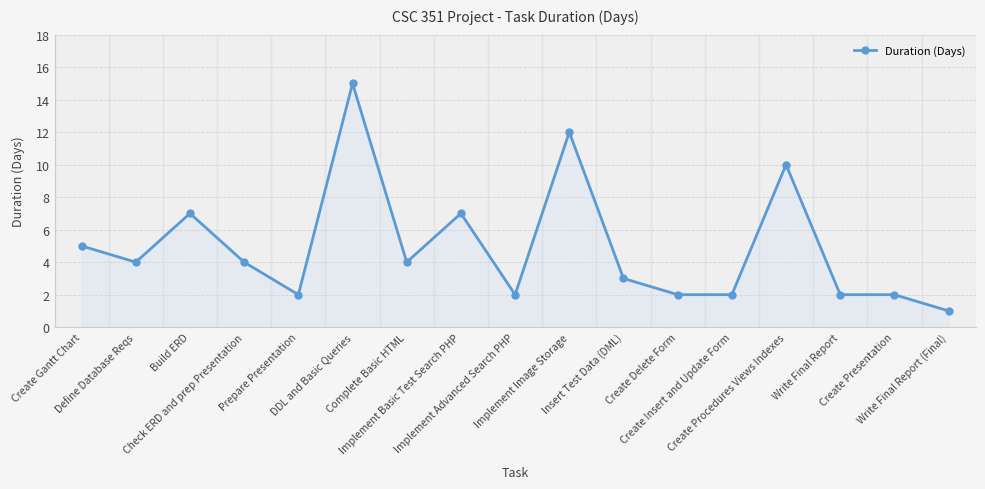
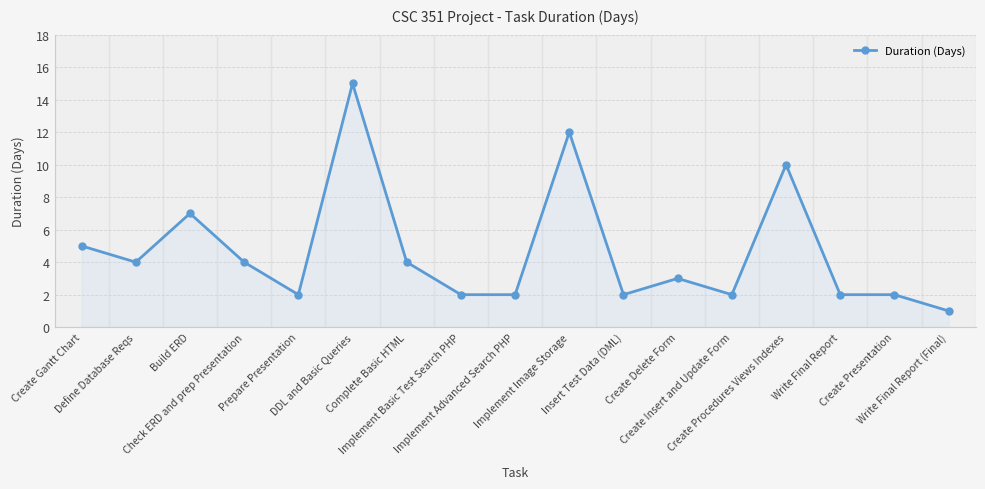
Implement Basic Test Search PHP: 7 -> 2
Insert Test Data (DML): 3 -> 2
Create Delete Form: 2 -> 3
